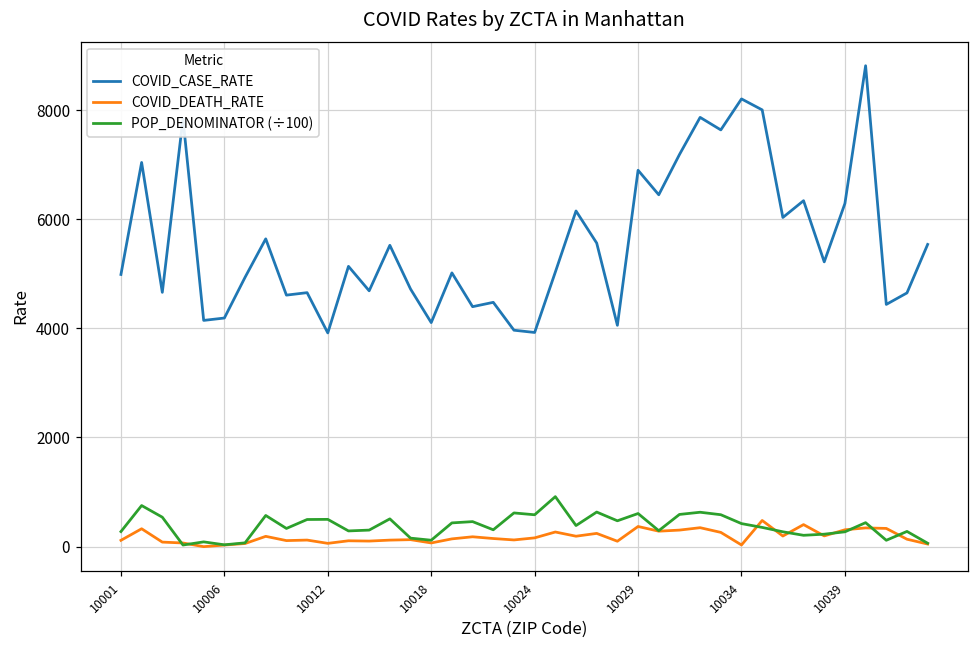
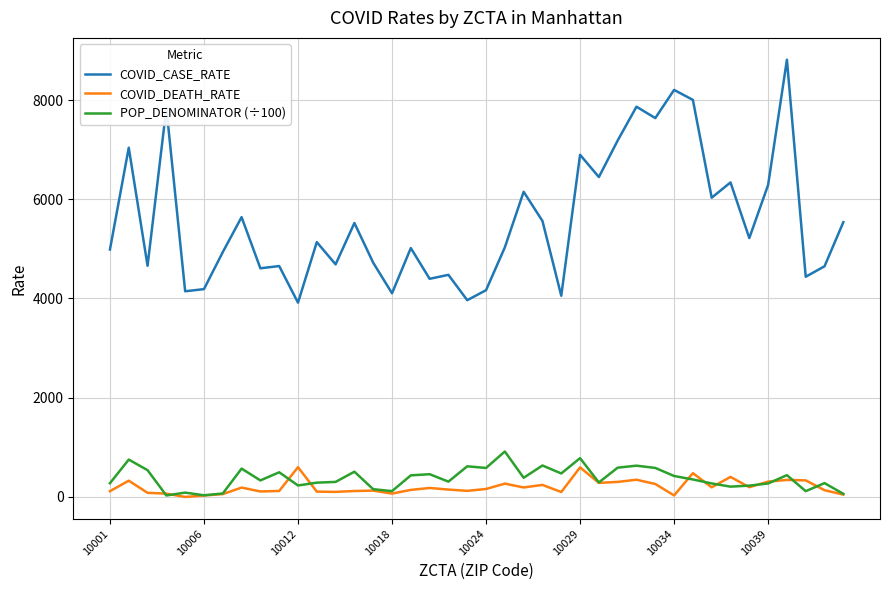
COVID_DEATH_RATE, 10012: 100 -> 600
POP_DENOMINATOR (÷100), 10012: 500 -> 200
COVID_CASE_RATE, 10024: 3900 -> 4200
COVID_DEATH_RATE, 10029: 400 -> 600
POP_DENOMINATOR (÷100), 10029: 600 -> 800
